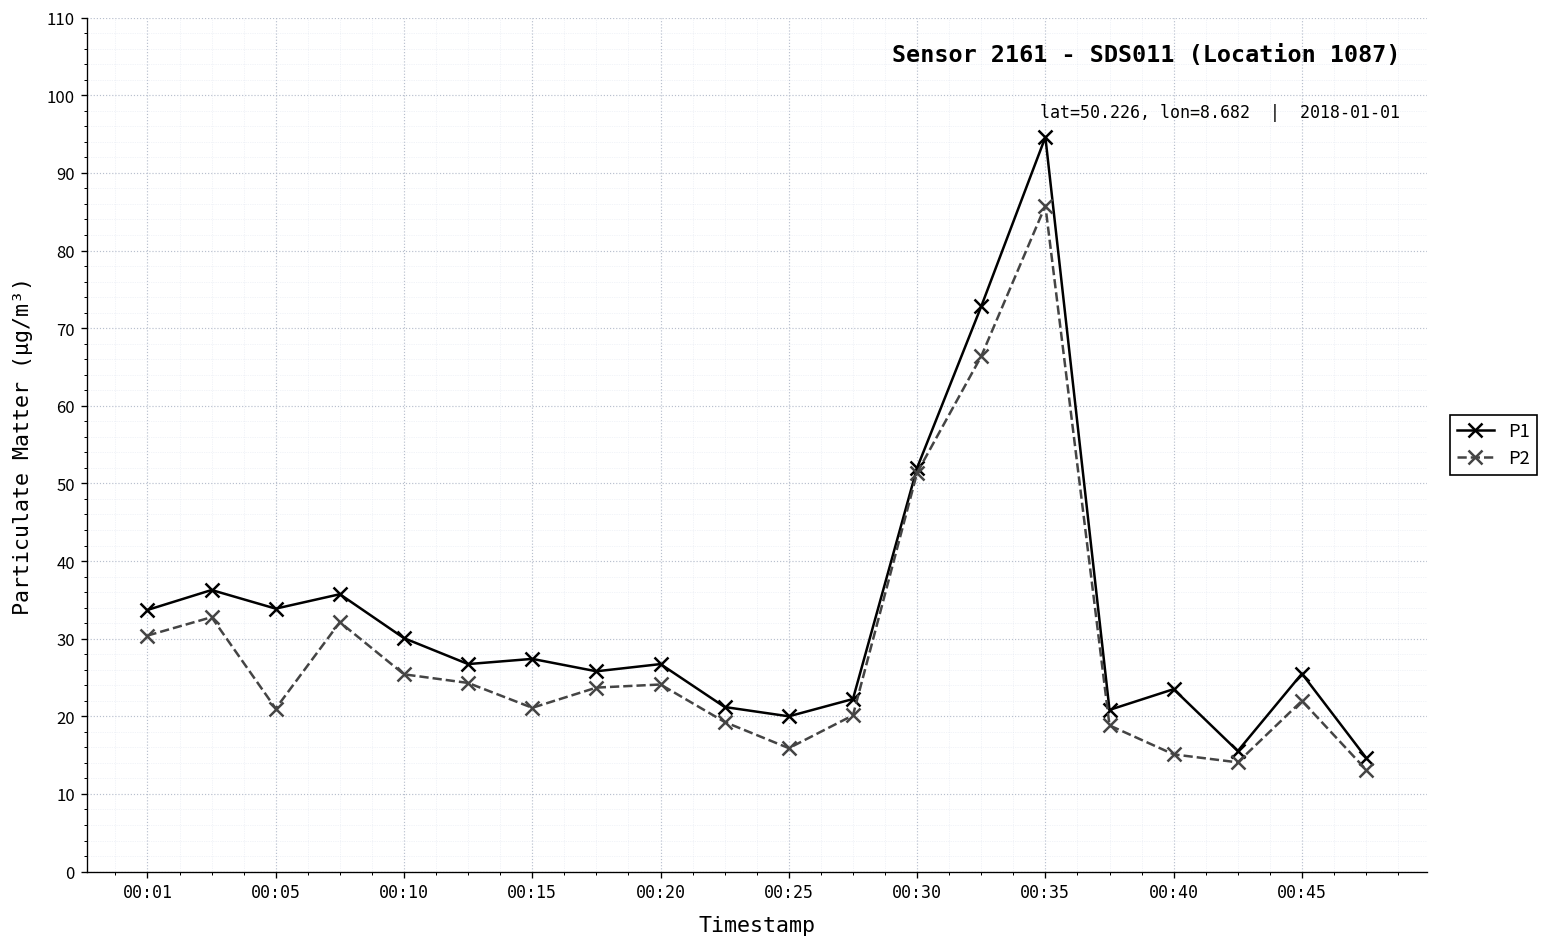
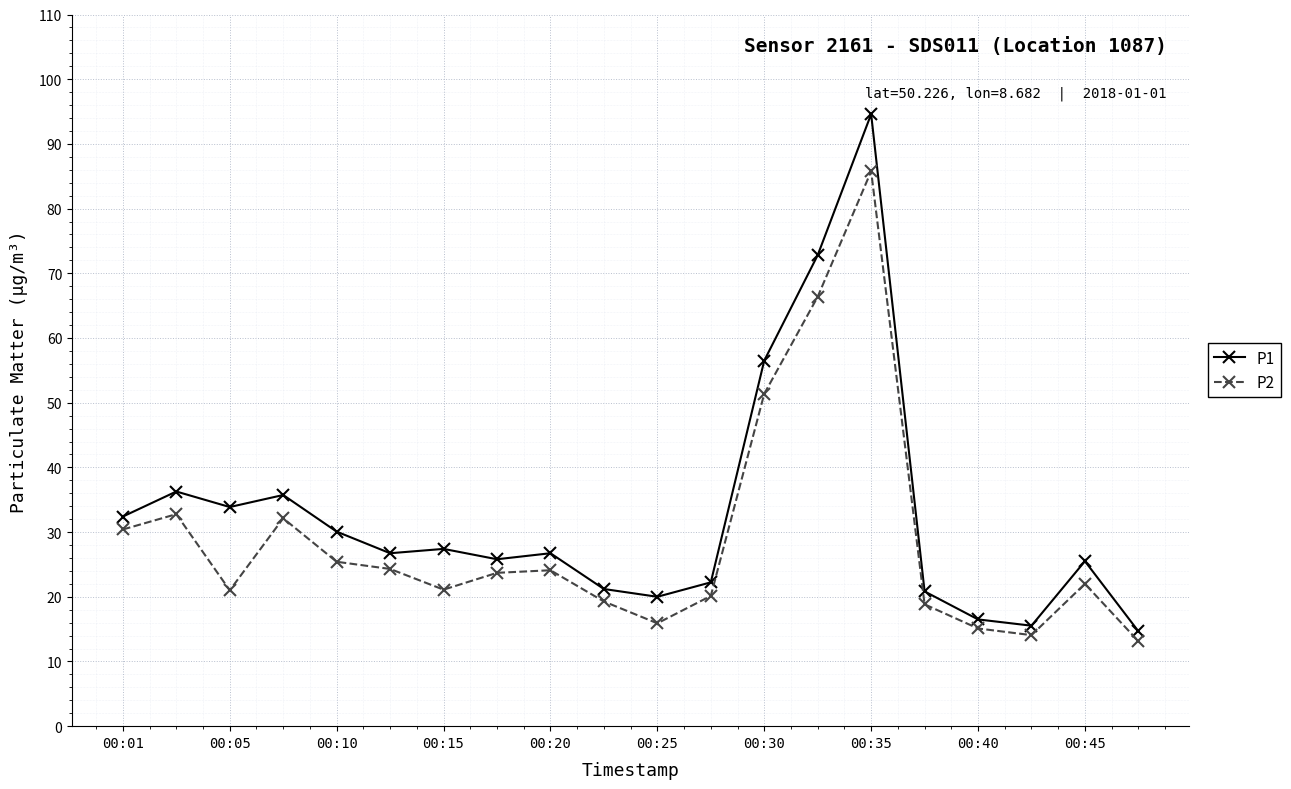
P1, 00:01: 34 -> 32
P1, 00:30: 52 -> 57
P1, 00:40: 24 -> 17
